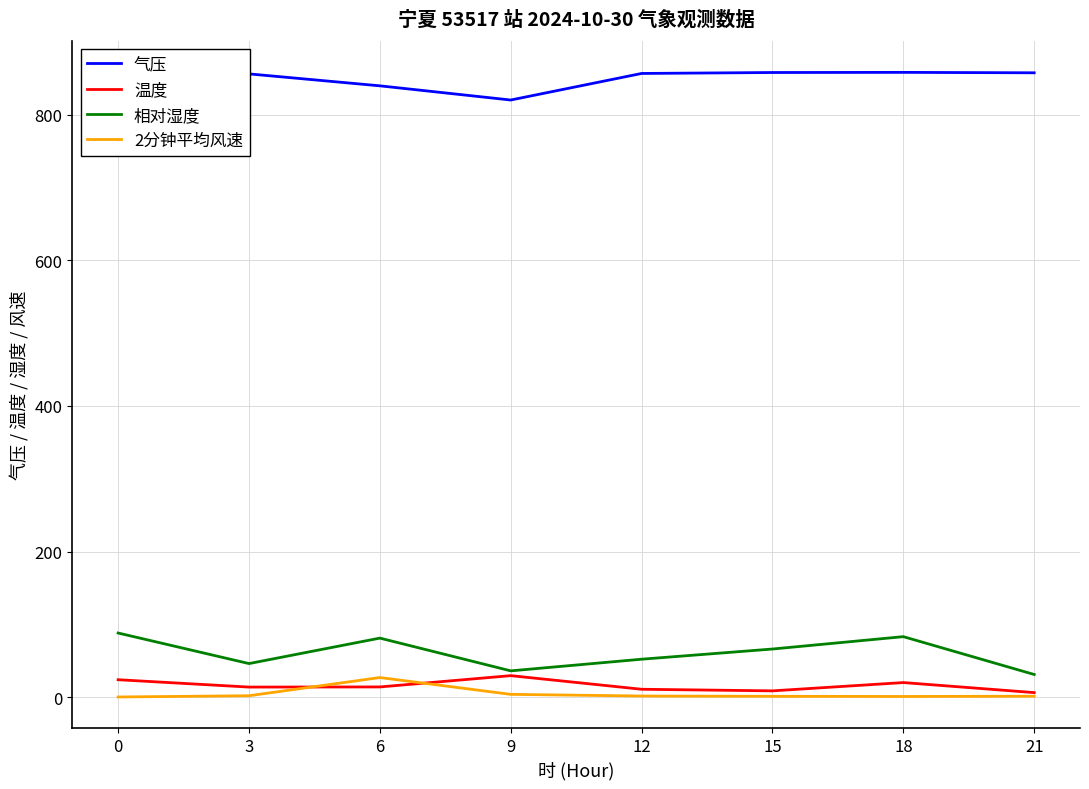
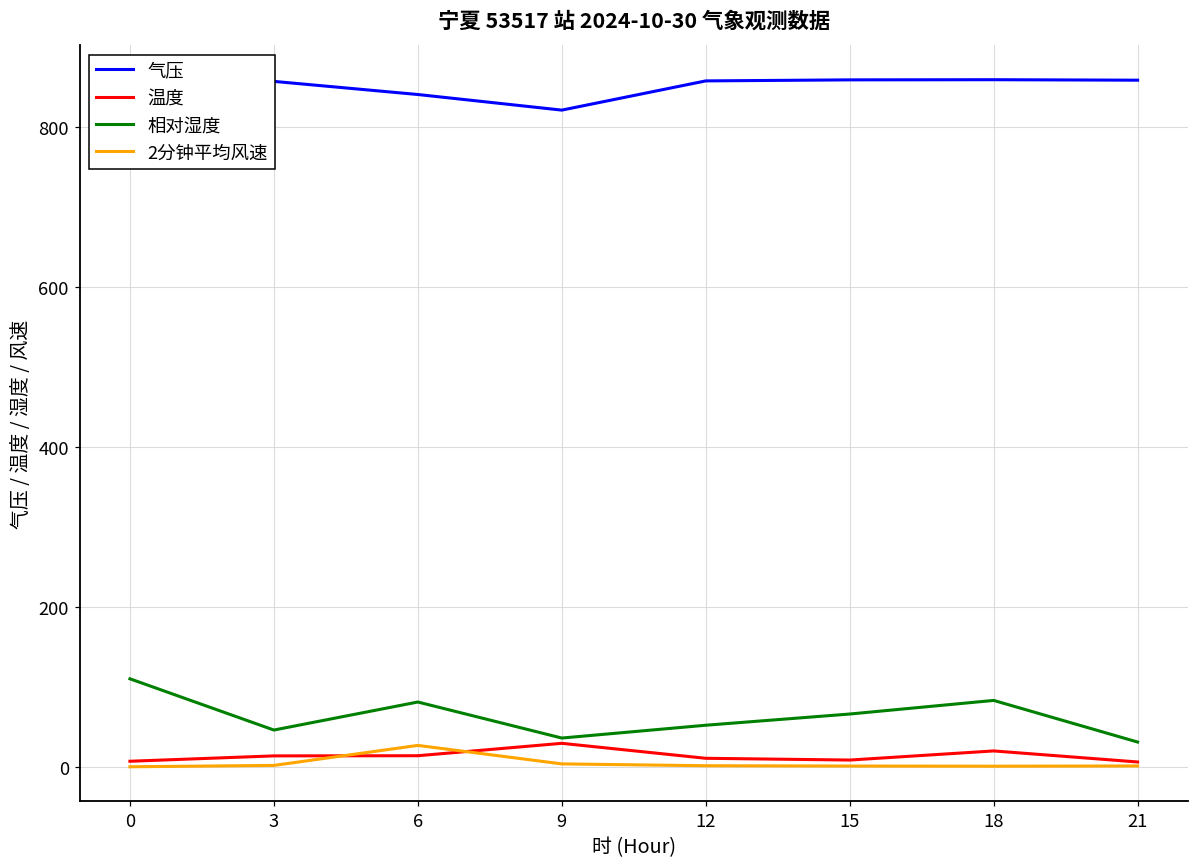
温度, 0: 20 -> 10
相对湿度, 0: 90 -> 110
